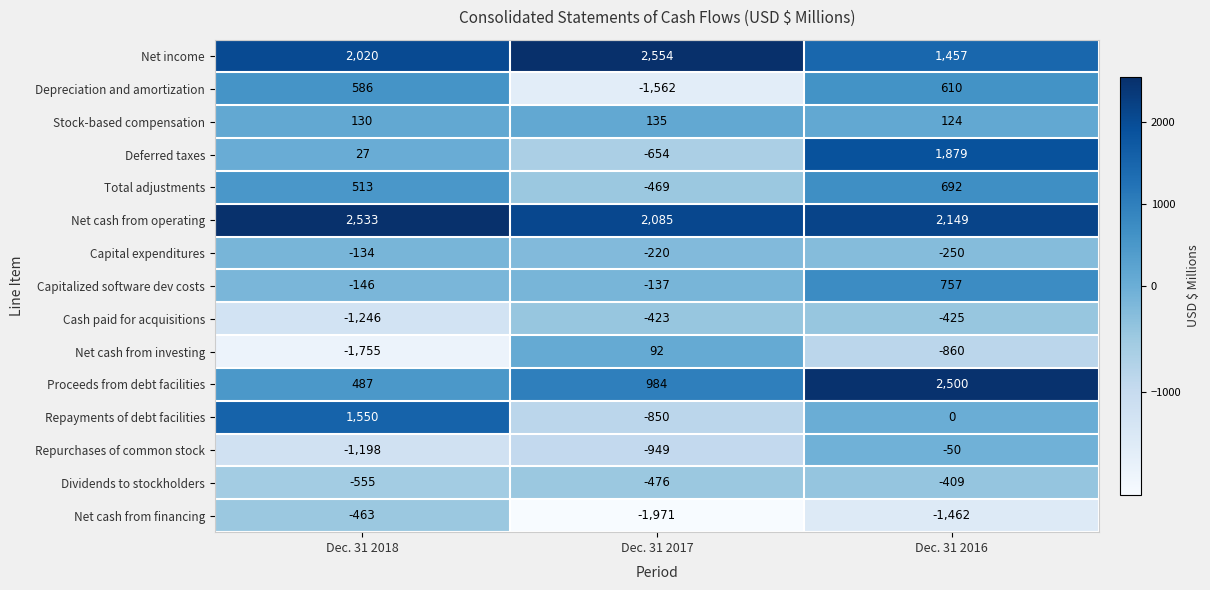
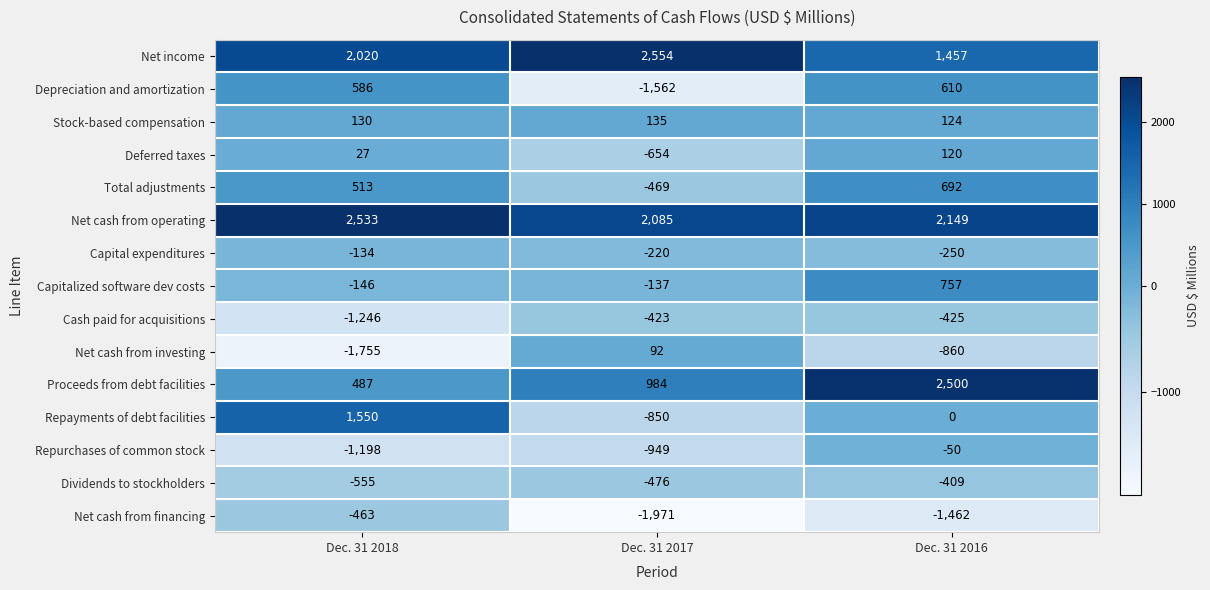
Deferred taxes, Dec. 31 2016: 1,879 -> 120
